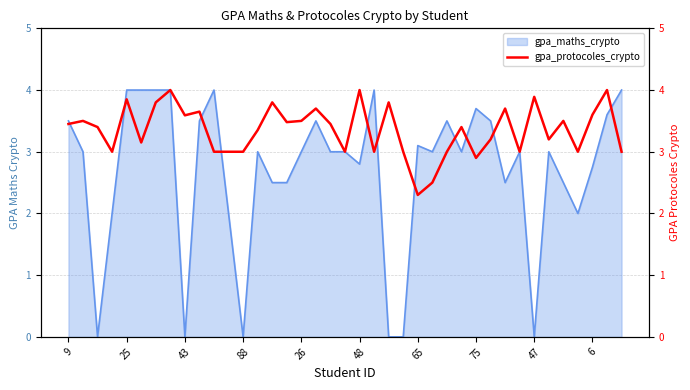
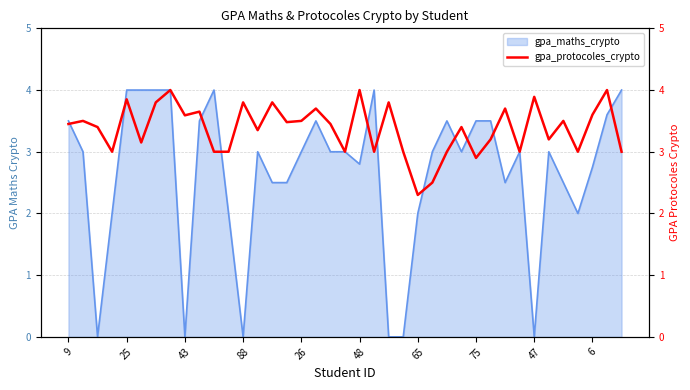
gpa_maths_crypto, 65: 3.1 -> 2.0
gpa_maths_crypto, 75: 3.7 -> 3.5
gpa_protocoles_crypto, 88: 3.0 -> 3.8
